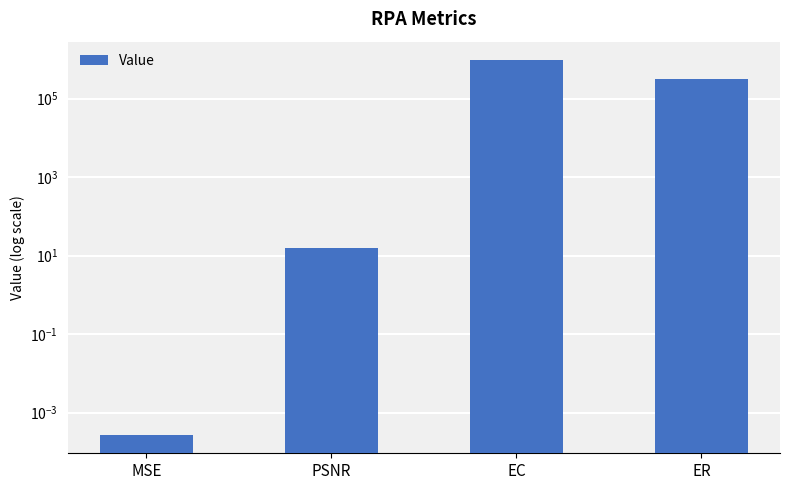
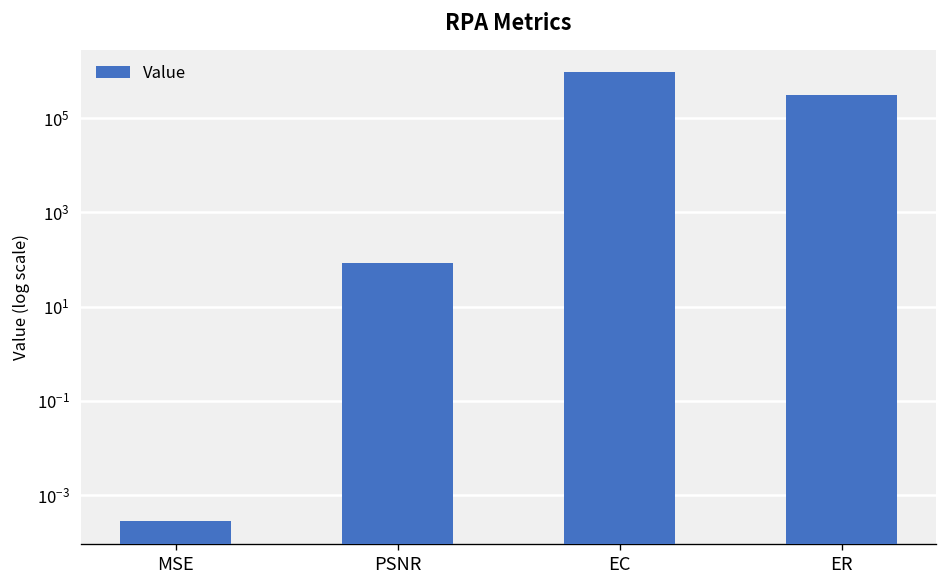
PSNR: 16 -> 90
